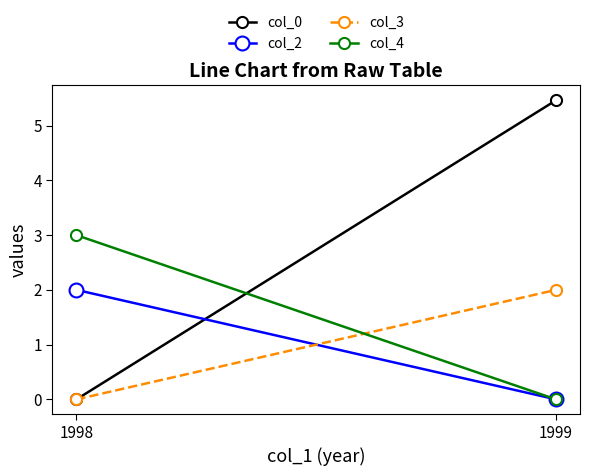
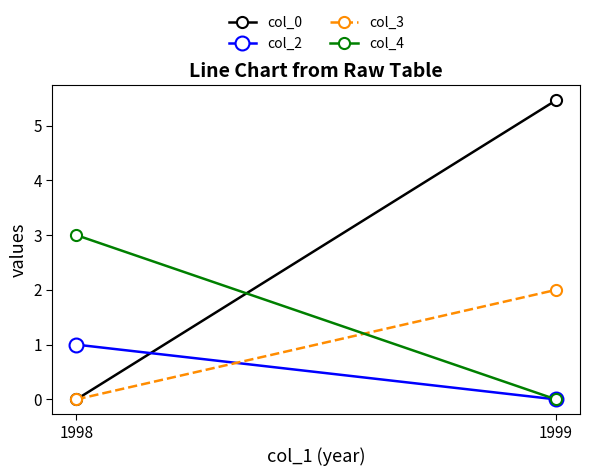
col_2, 1998: 2 -> 1
